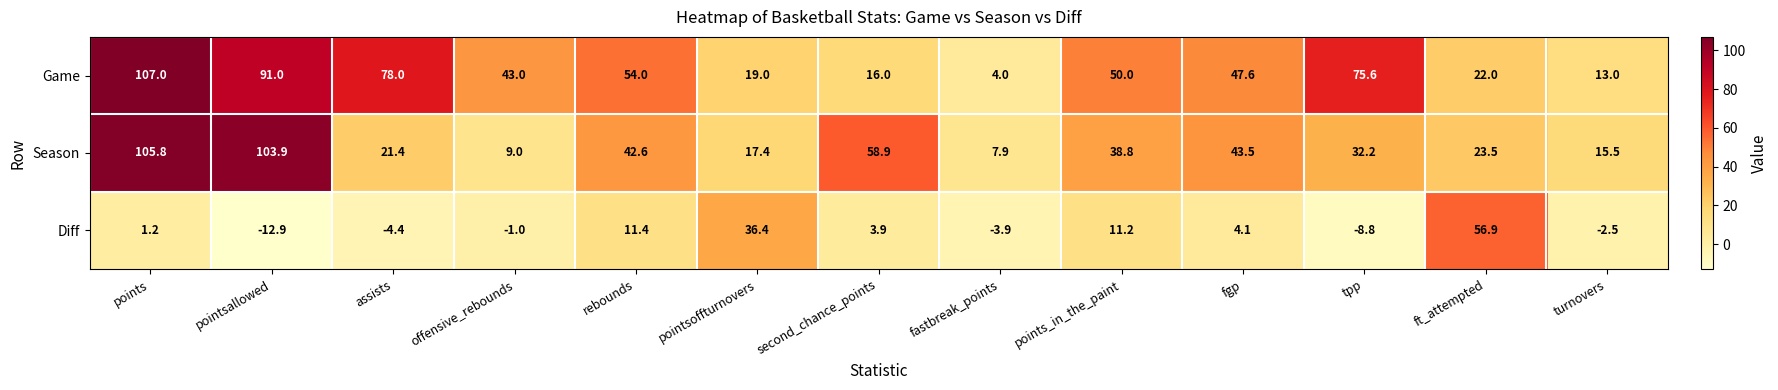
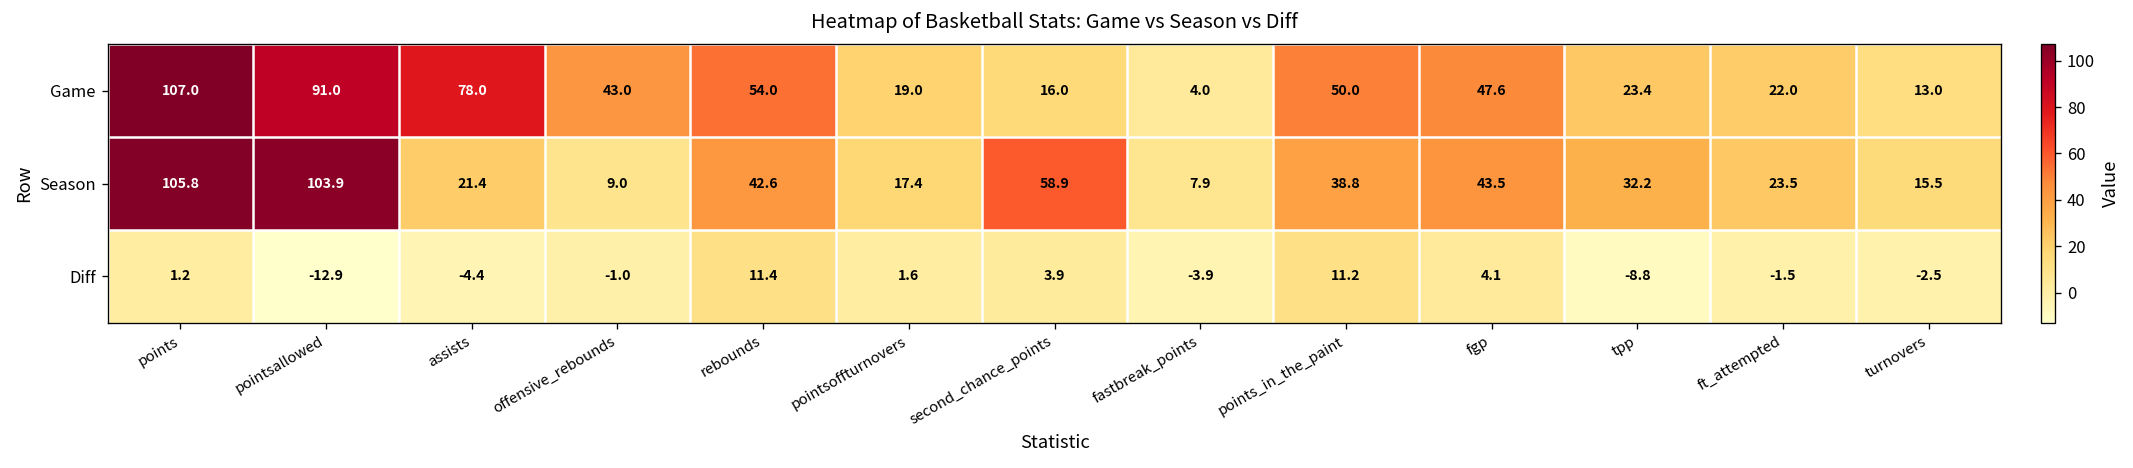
Game, tpp: 75.6 -> 23.4
Diff, pointsoffturnovers: 36.4 -> 1.6
Diff, ft_attempted: 56.9 -> -1.5
